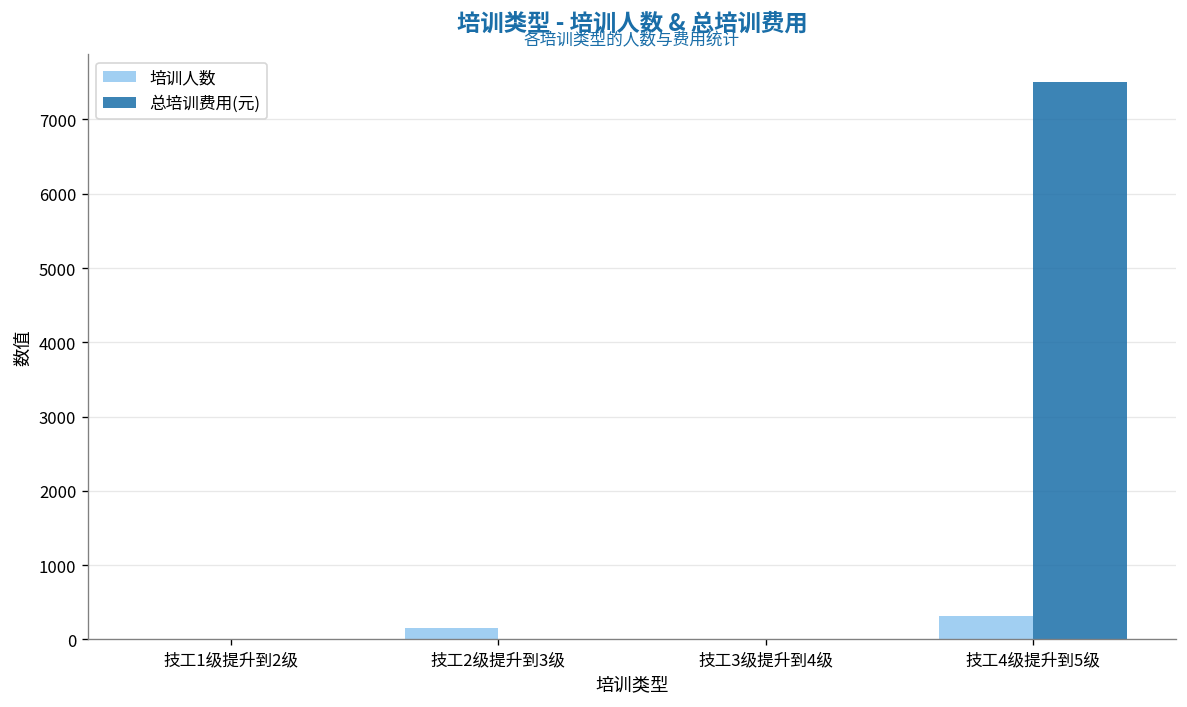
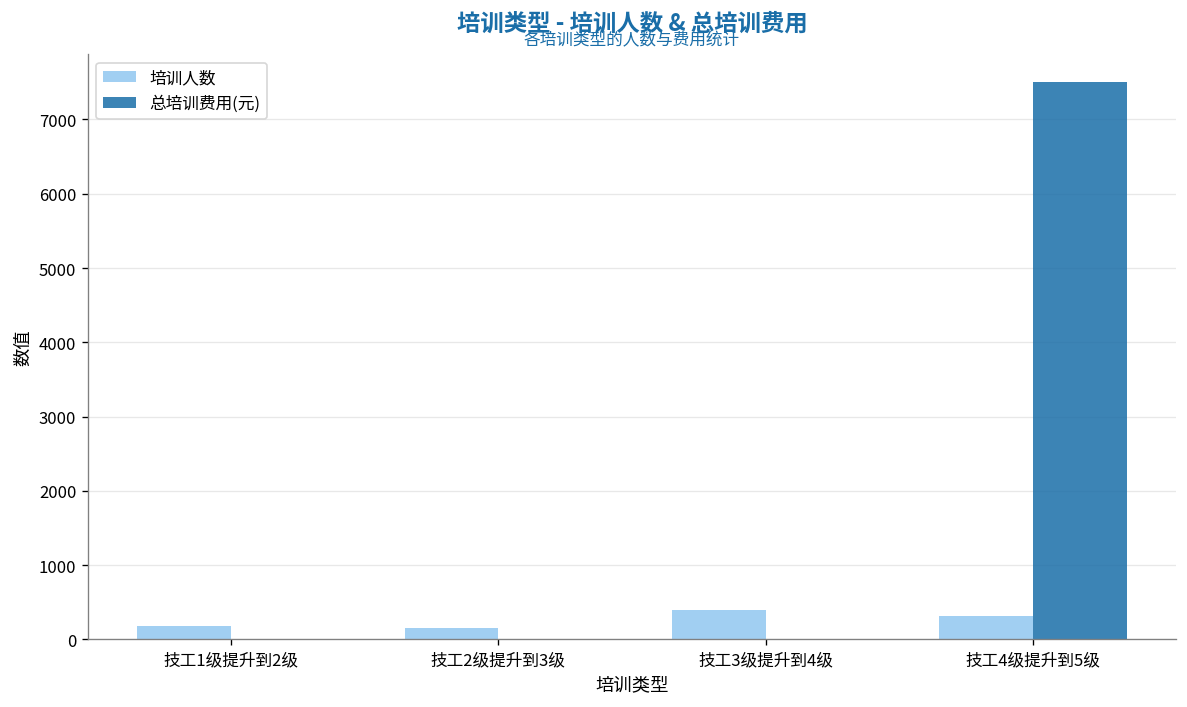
培训人数, 技工1级提升到2级: 0 -> 200
培训人数, 技工3级提升到4级: 0 -> 400
